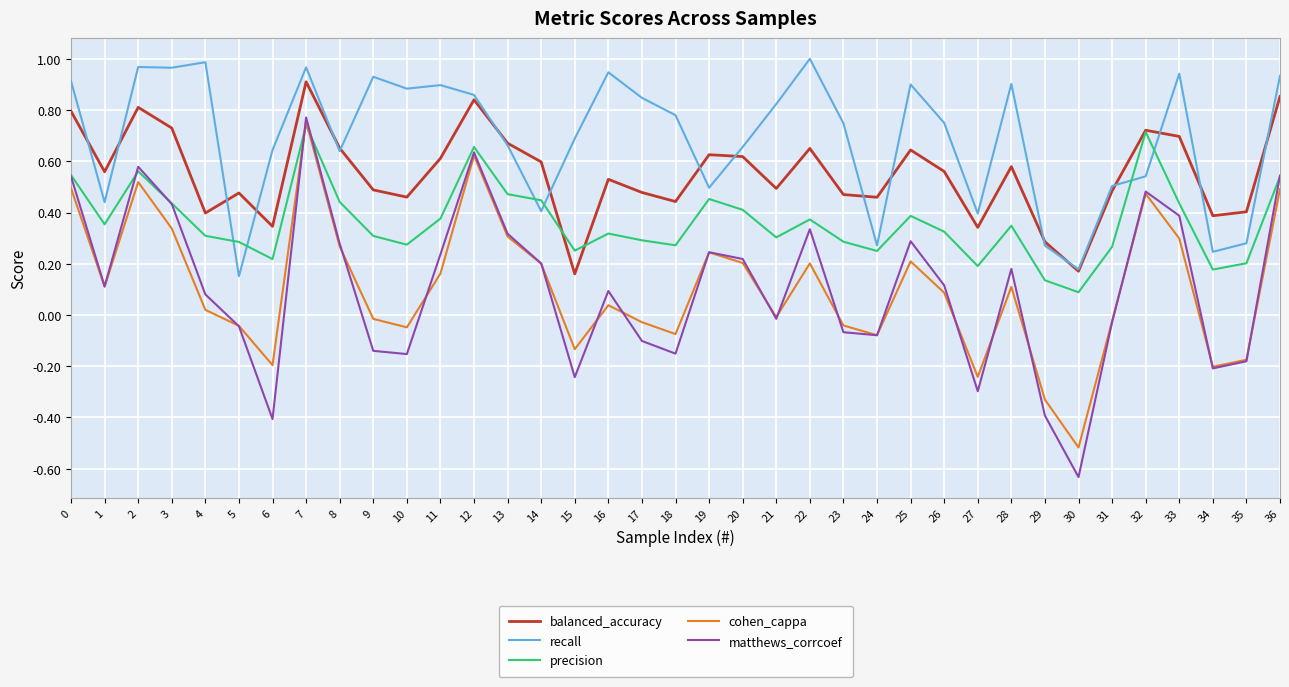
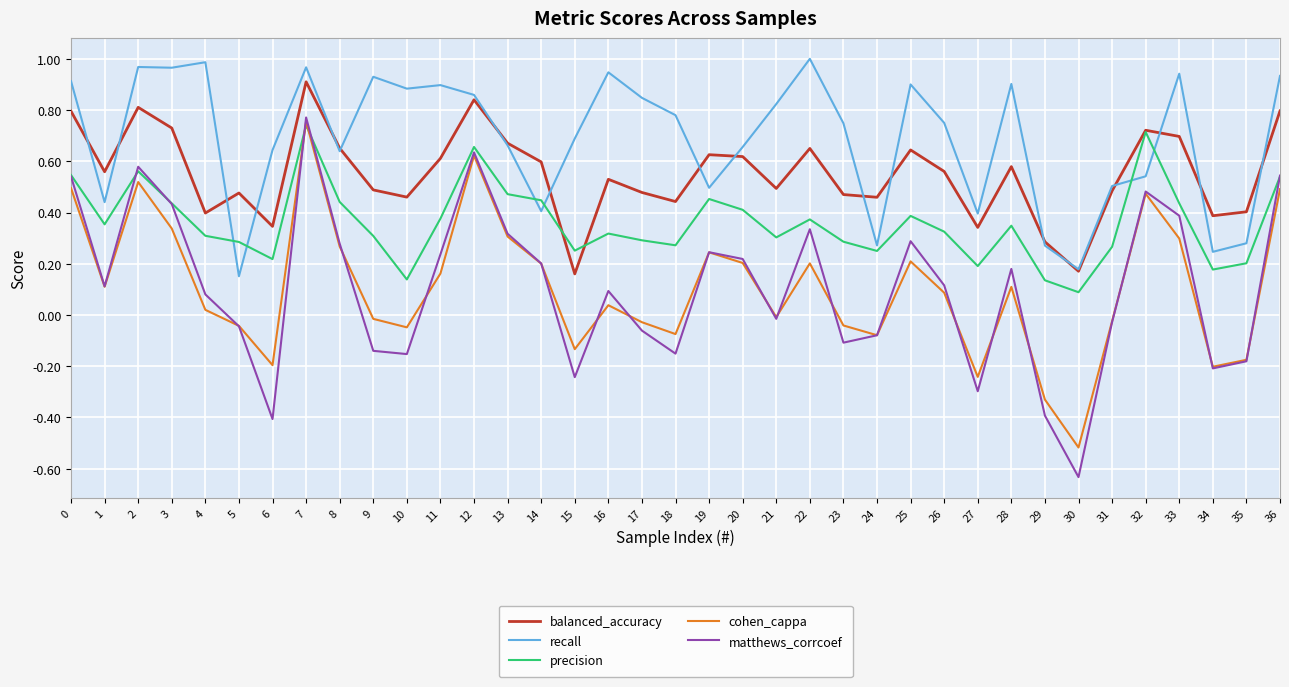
precision, 10: 0.27 -> 0.14
matthews_corrcoef, 17: -0.10 -> -0.06
matthews_corrcoef, 23: -0.07 -> -0.11
balanced_accuracy, 36: 0.85 -> 0.80
